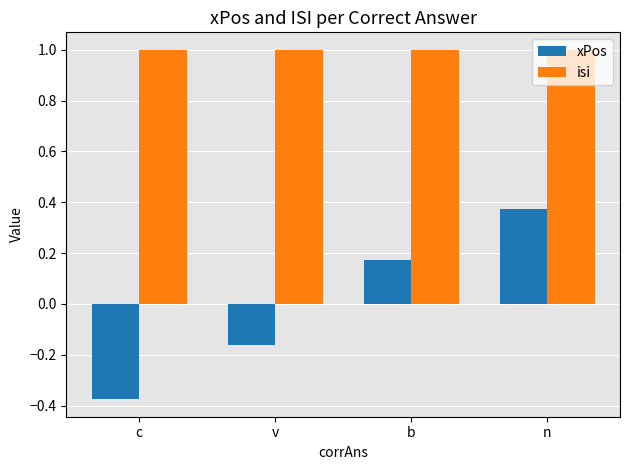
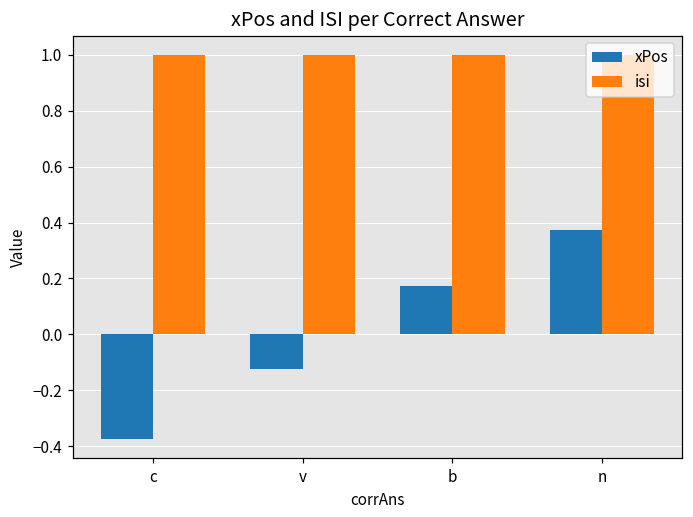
xPos, v: -0.16 -> -0.13
